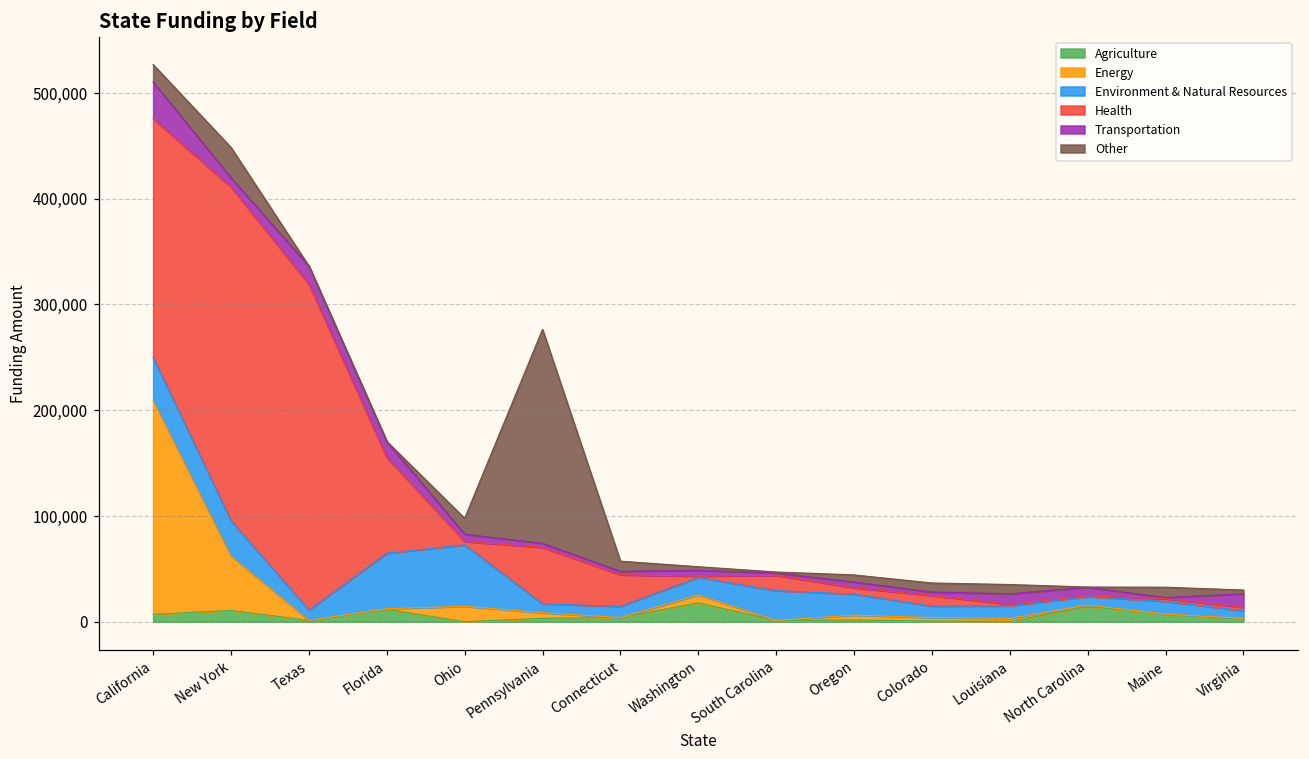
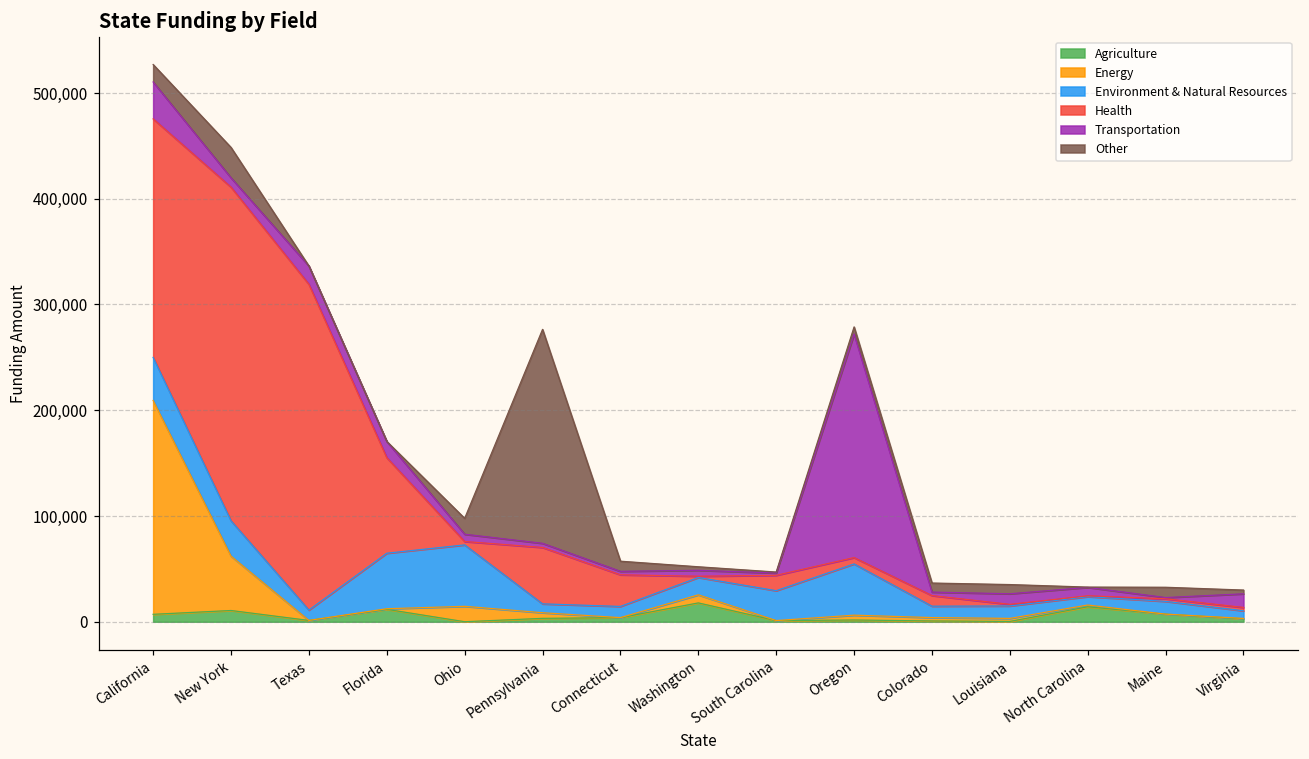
Environment & Natural Resources, Oregon: 20,000 -> 50,000
Transportation, Oregon: 10,000 -> 210,000
